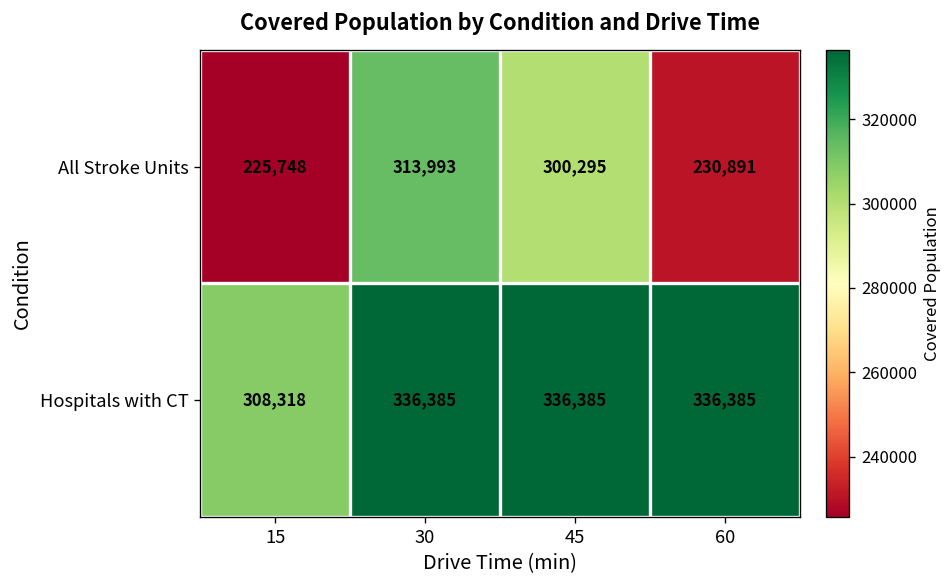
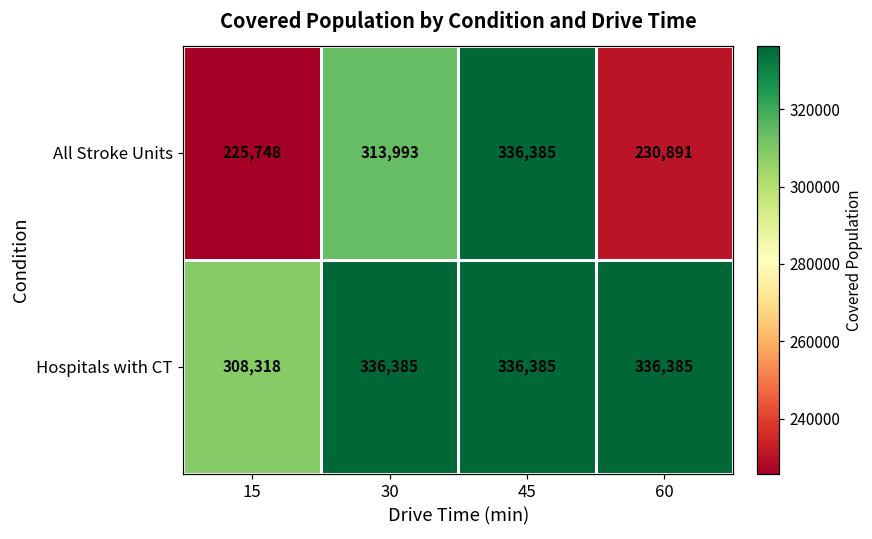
All Stroke Units, 45: 300,295 -> 336,385
